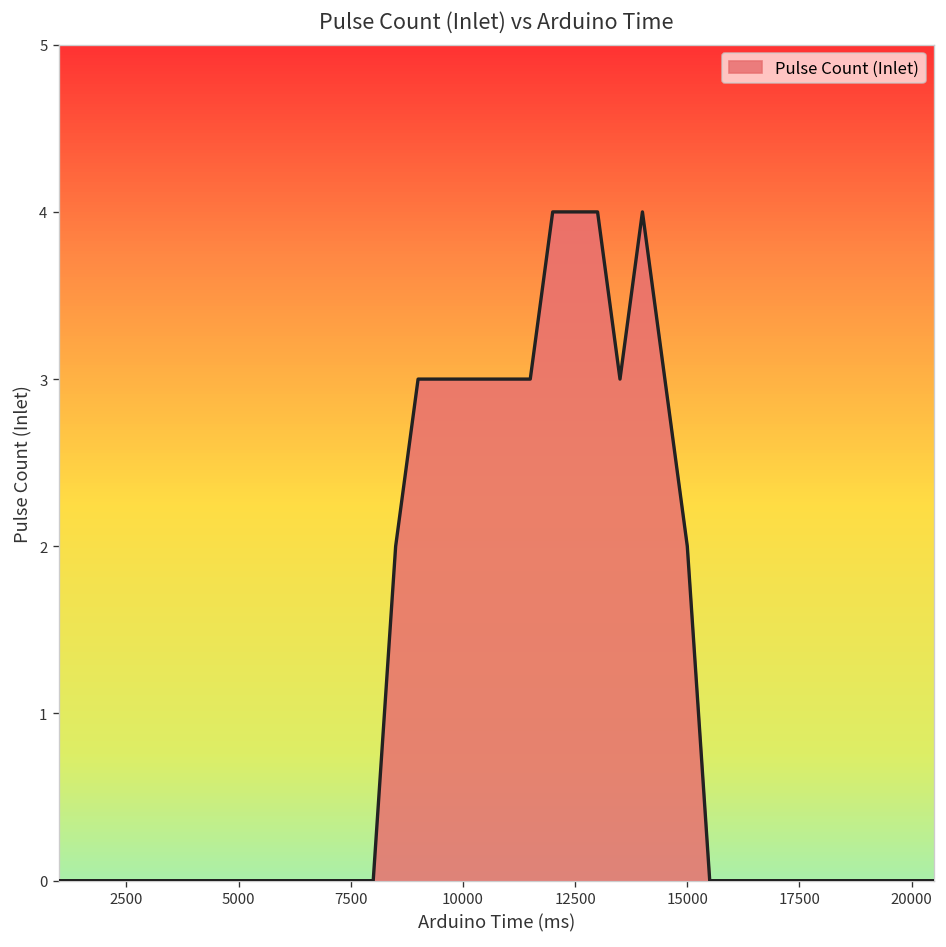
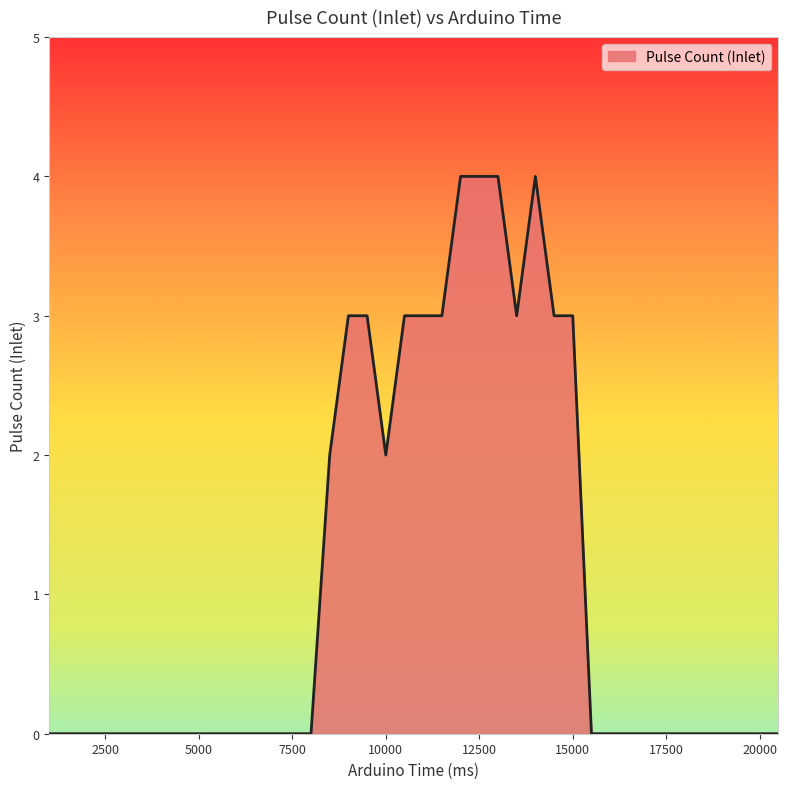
10000: 3 -> 2
15000: 2 -> 3
